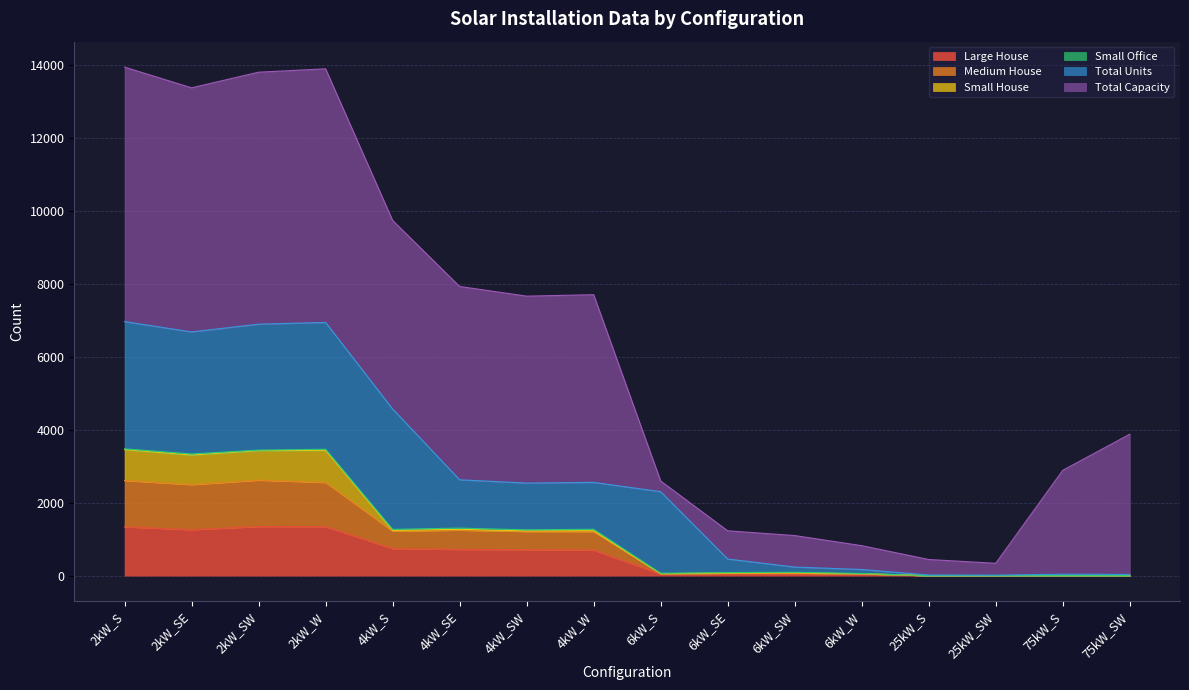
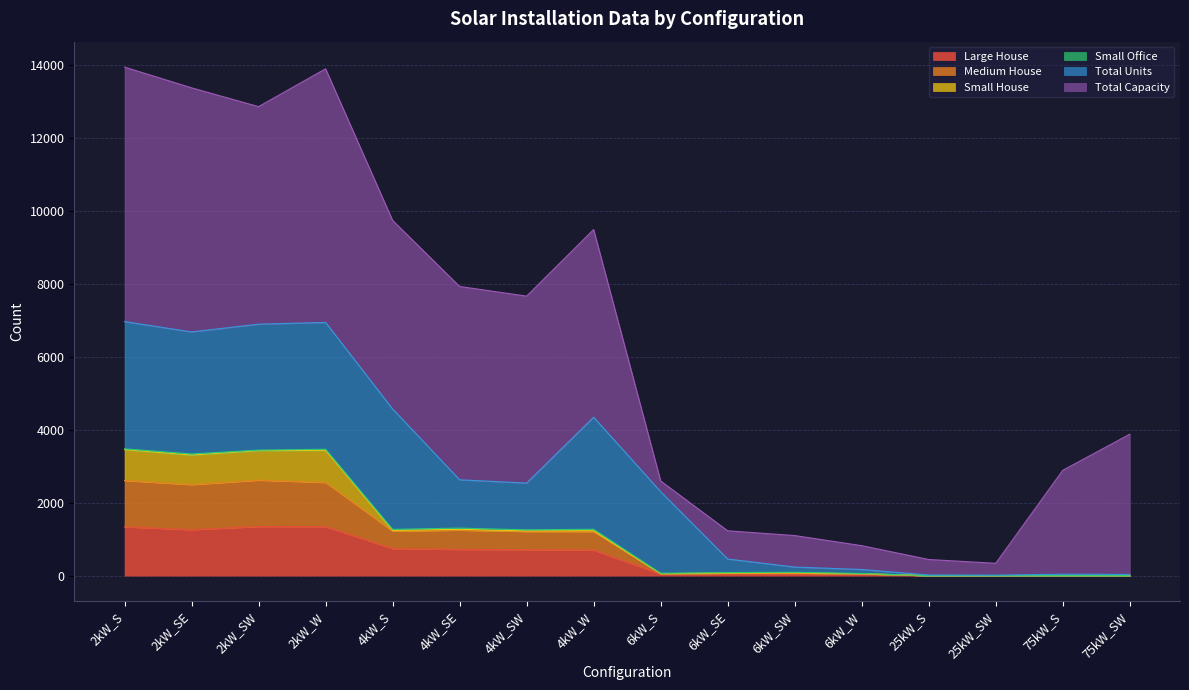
Total Capacity, 2kW_SW: 6900 -> 6000
Total Units, 4kW_W: 1300 -> 3100
